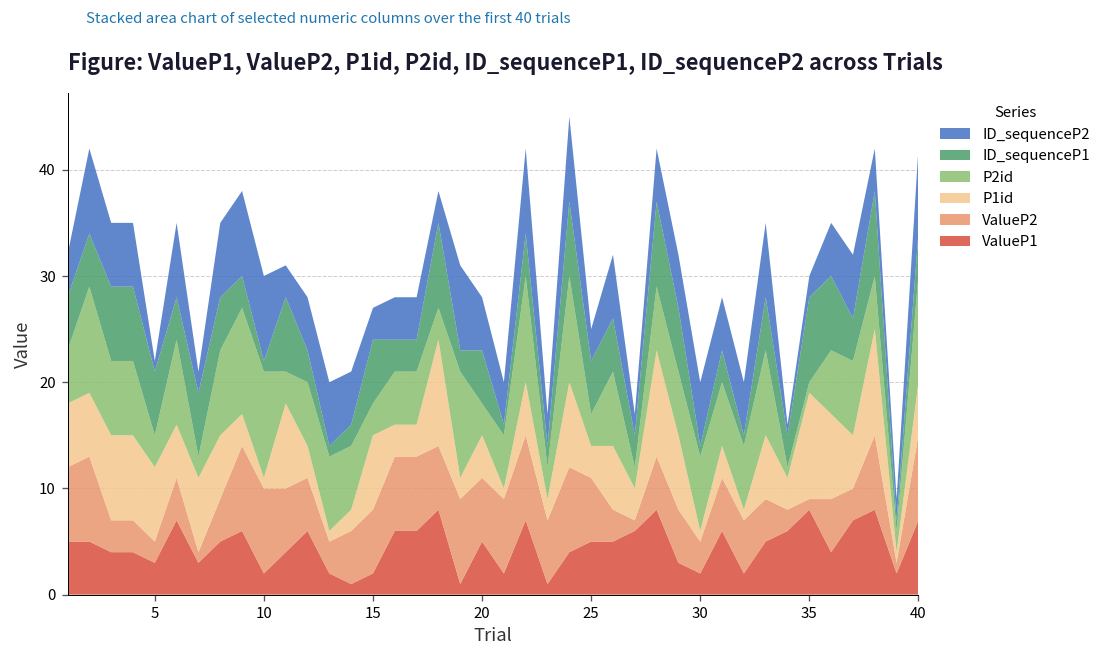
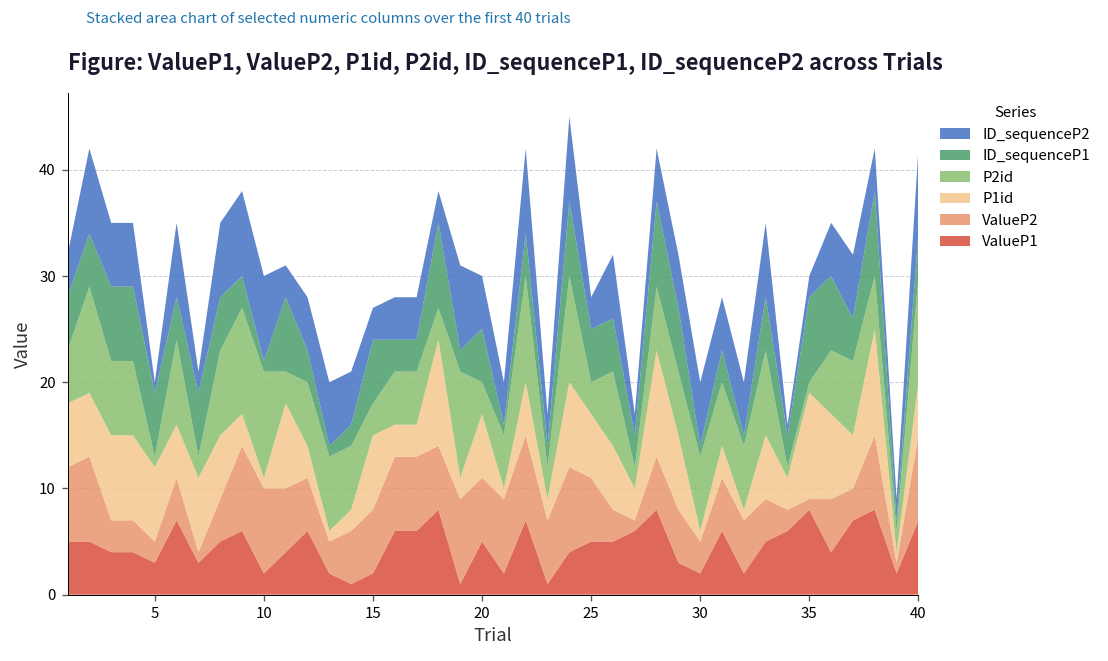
P2id, 5: 3 -> 1
P1id, 20: 4 -> 6
P1id, 25: 3 -> 6
